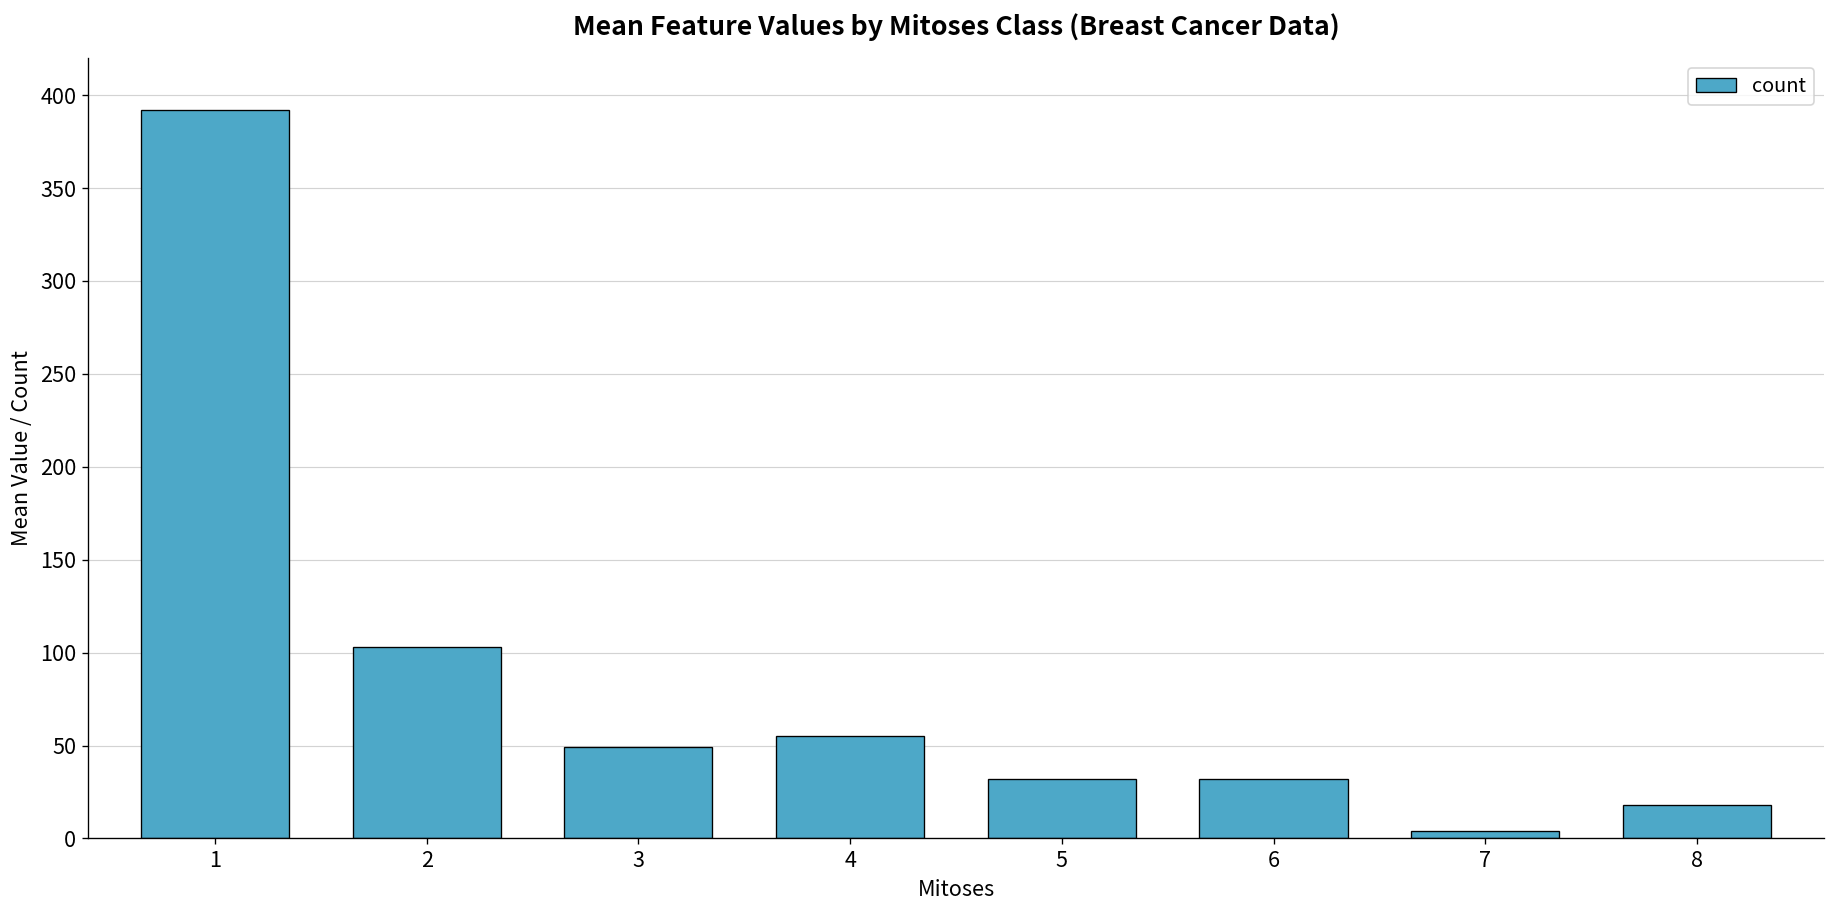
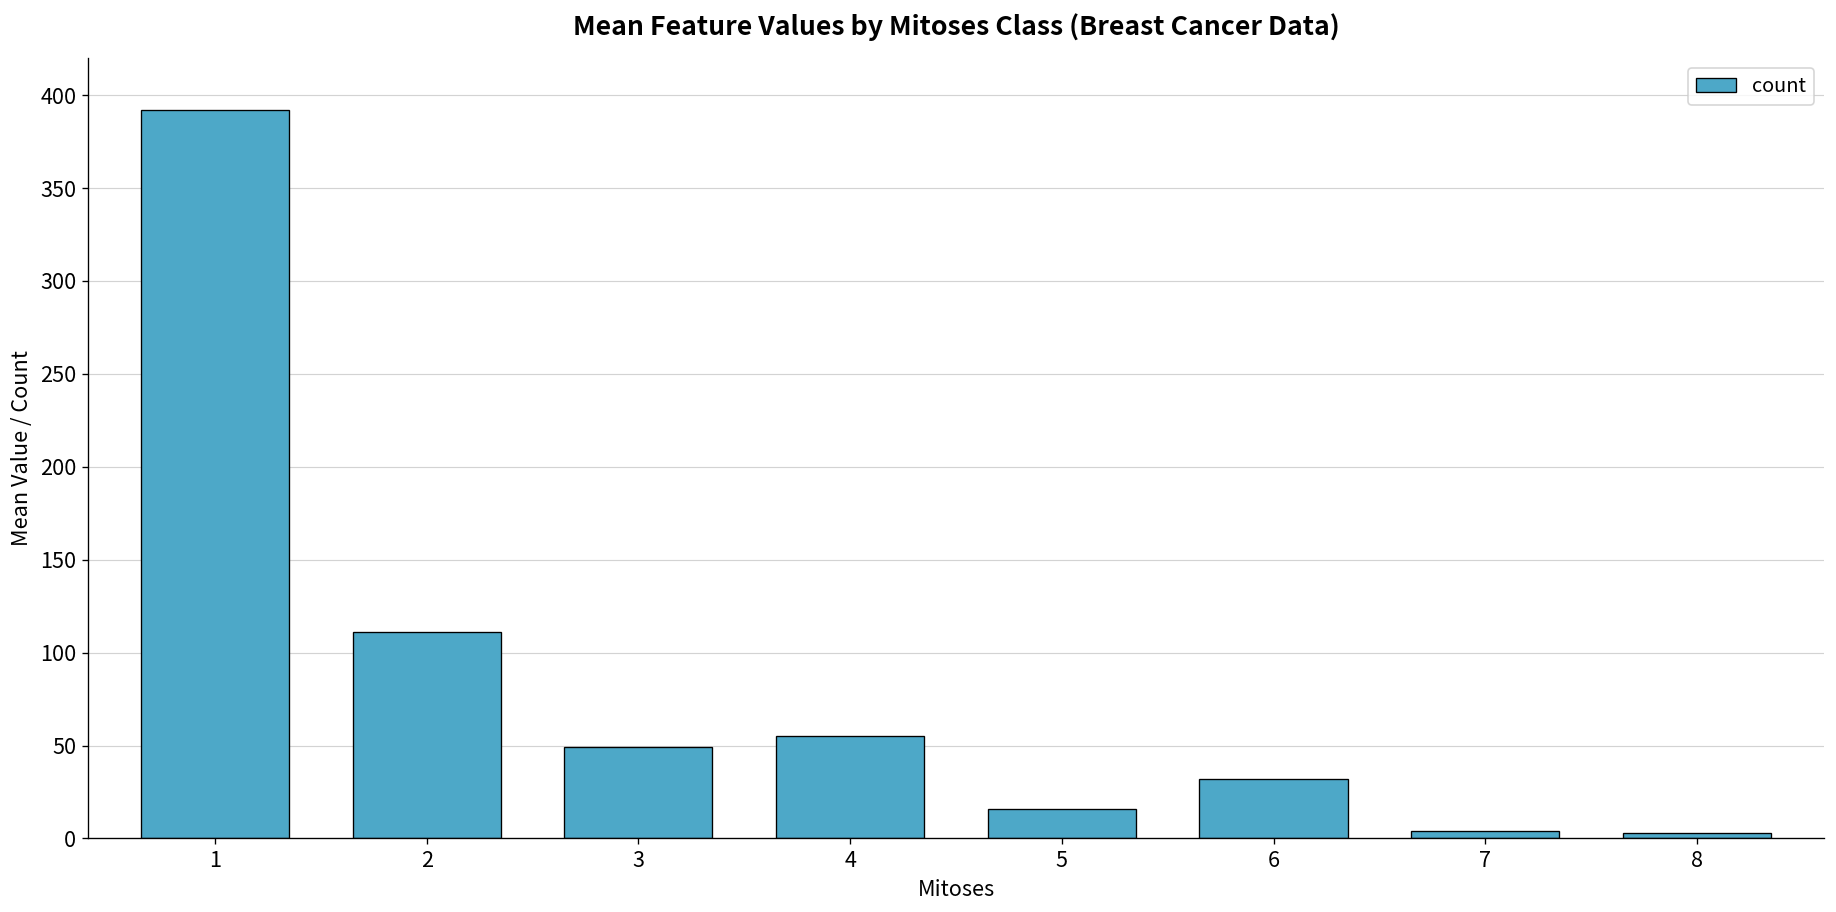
2: 103 -> 111
5: 32 -> 16
8: 18 -> 3
